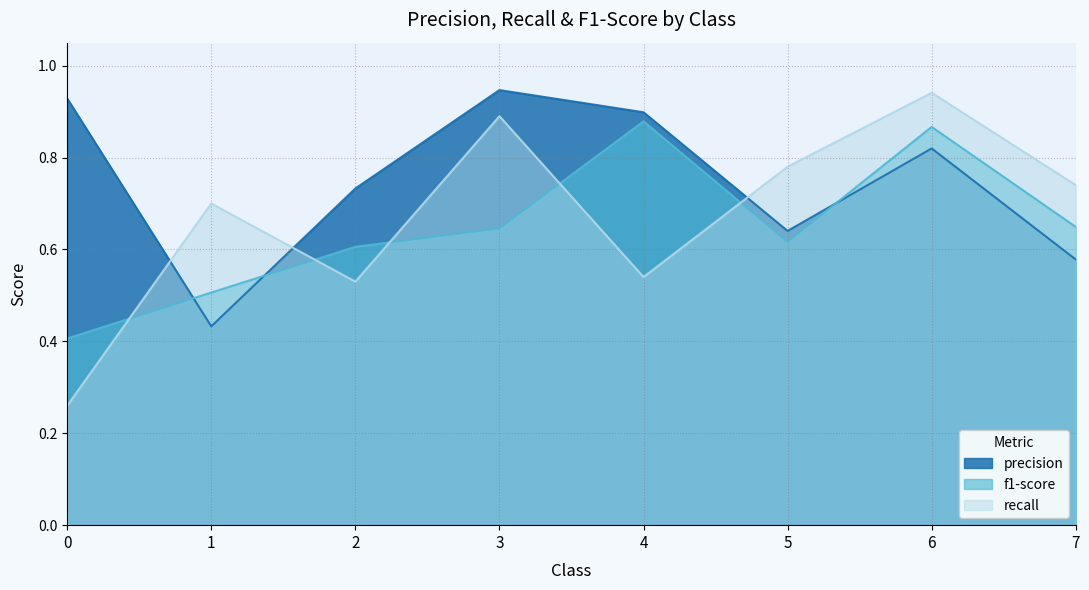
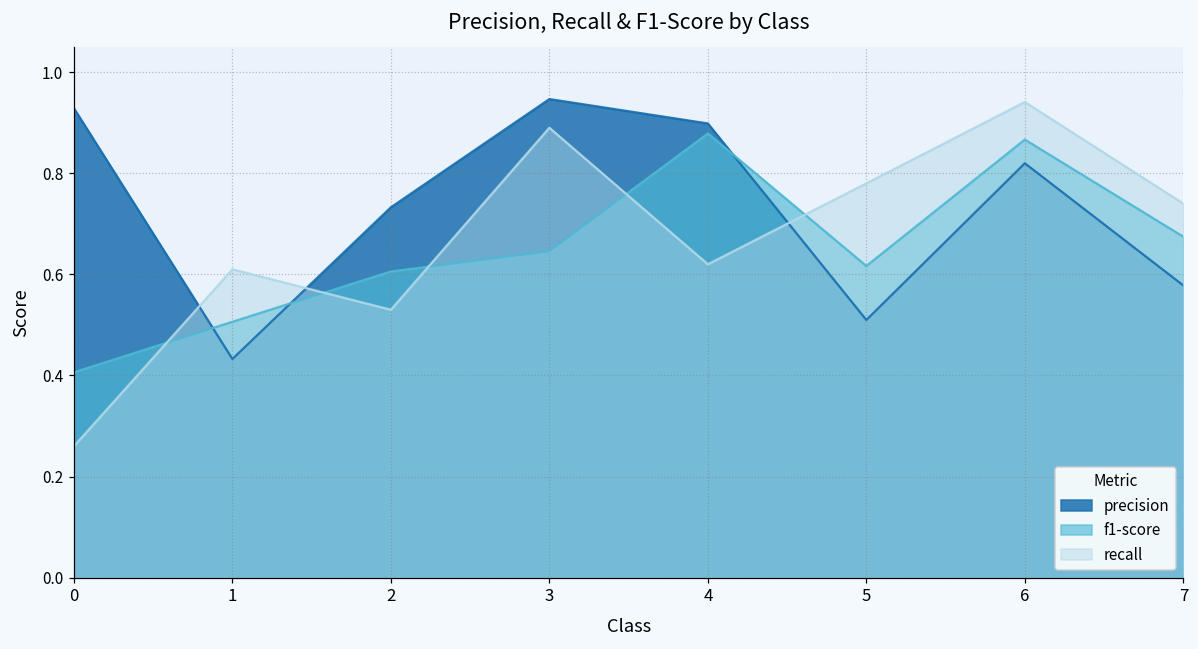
recall, 1: 0.70 -> 0.61
recall, 4: 0.54 -> 0.62
precision, 5: 0.64 -> 0.51
f1-score, 7: 0.65 -> 0.67
